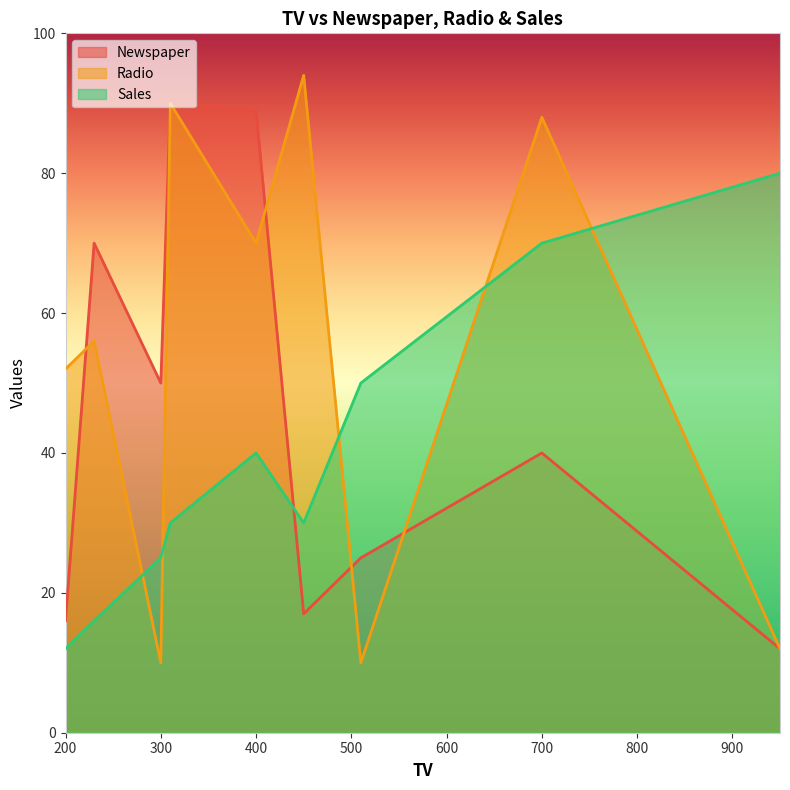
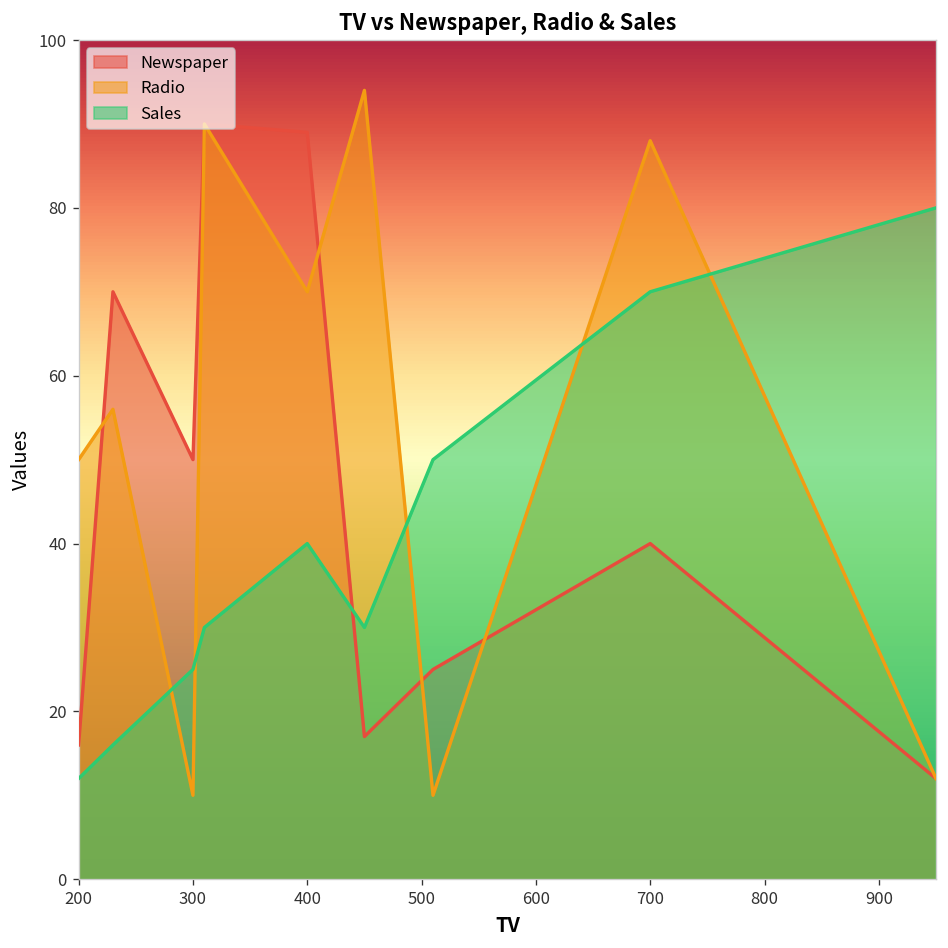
Radio, 200: 52 -> 50
